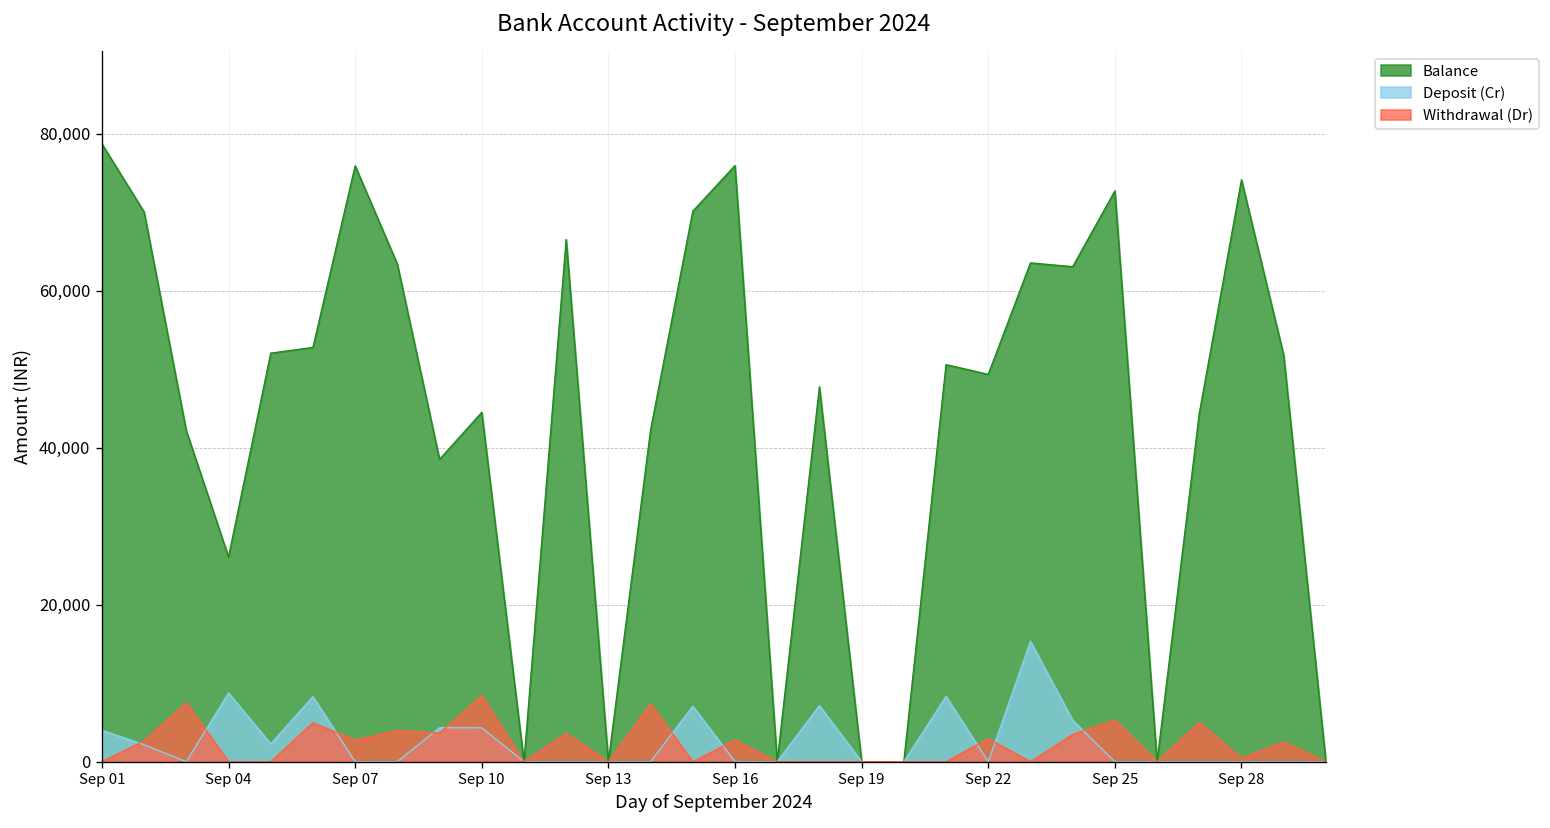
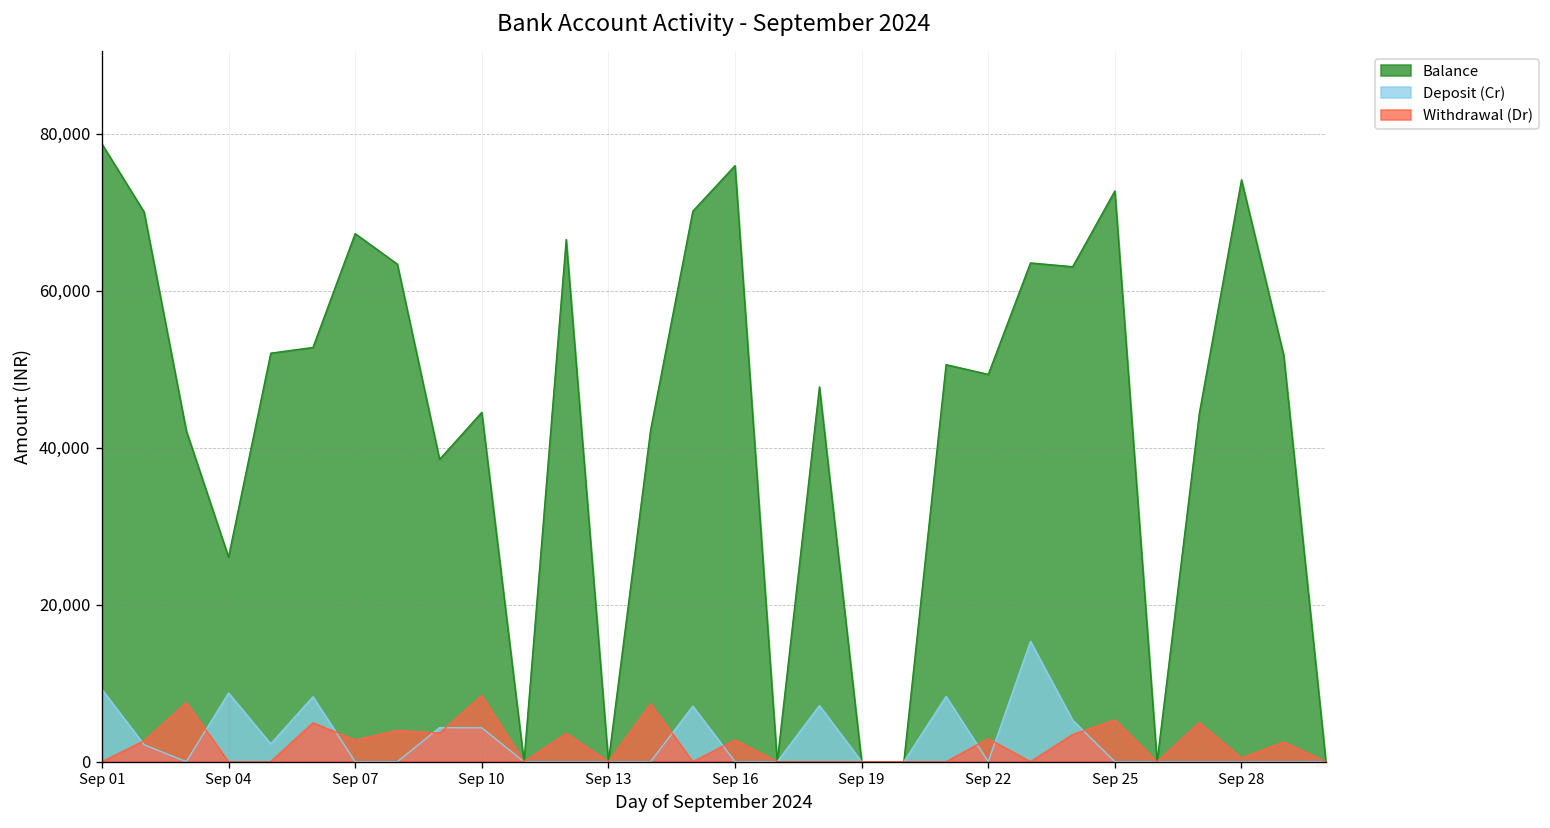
Deposit (Cr), Sep 01: 4,000 -> 9,000
Balance, Sep 07: 76,000 -> 67,000
